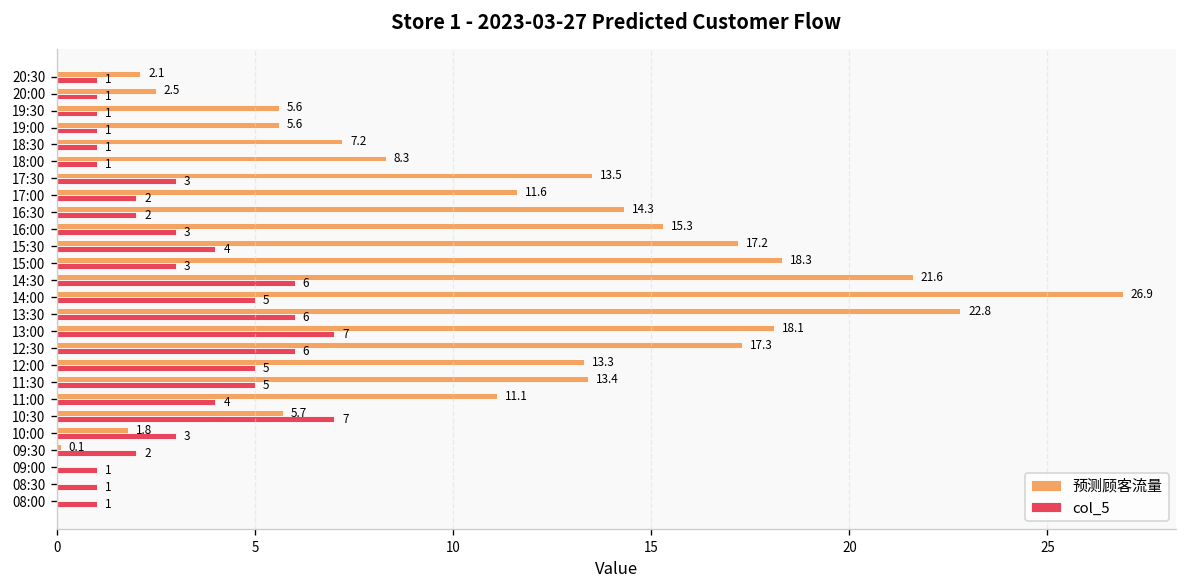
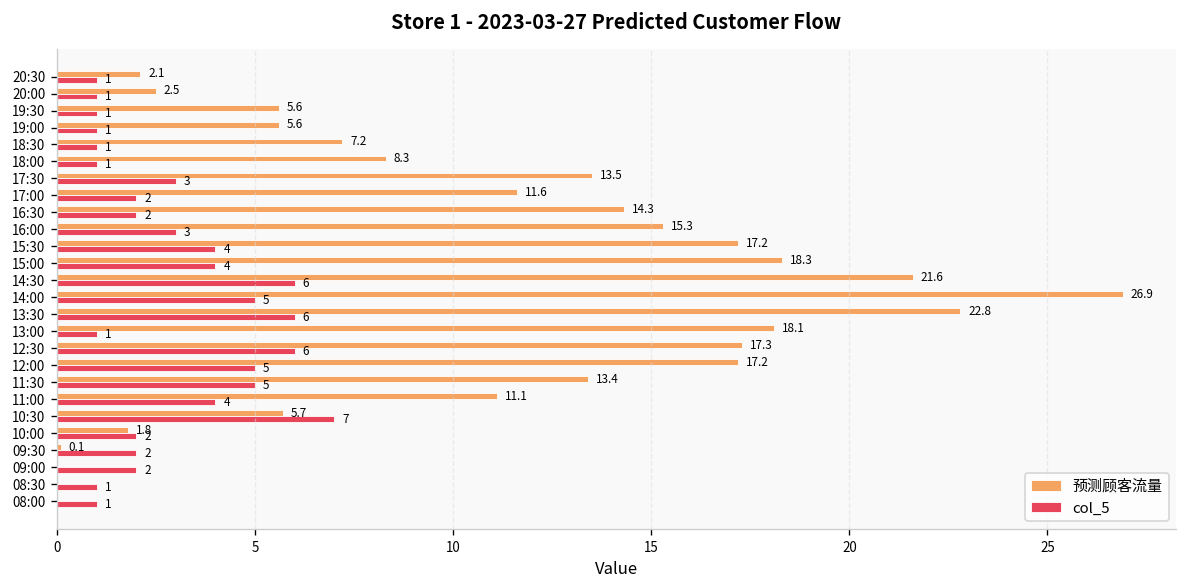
col_5, 15:00: 3 -> 4
col_5, 13:00: 7 -> 1
预测顾客流量, 12:00: 13.3 -> 17.2
col_5, 10:00: 3 -> 2
col_5, 09:00: 1 -> 2
